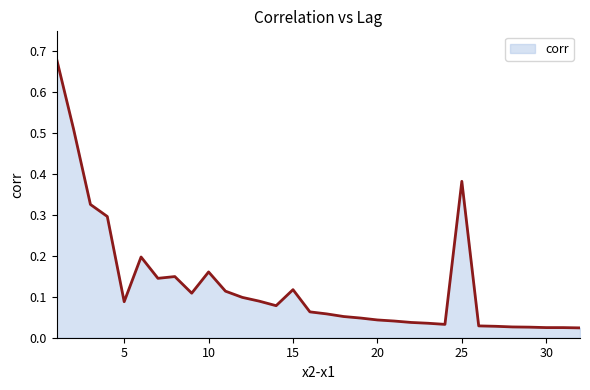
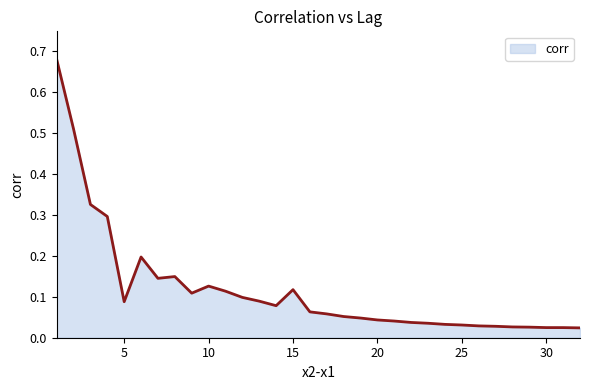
10: 0.16 -> 0.13
25: 0.38 -> 0.03
